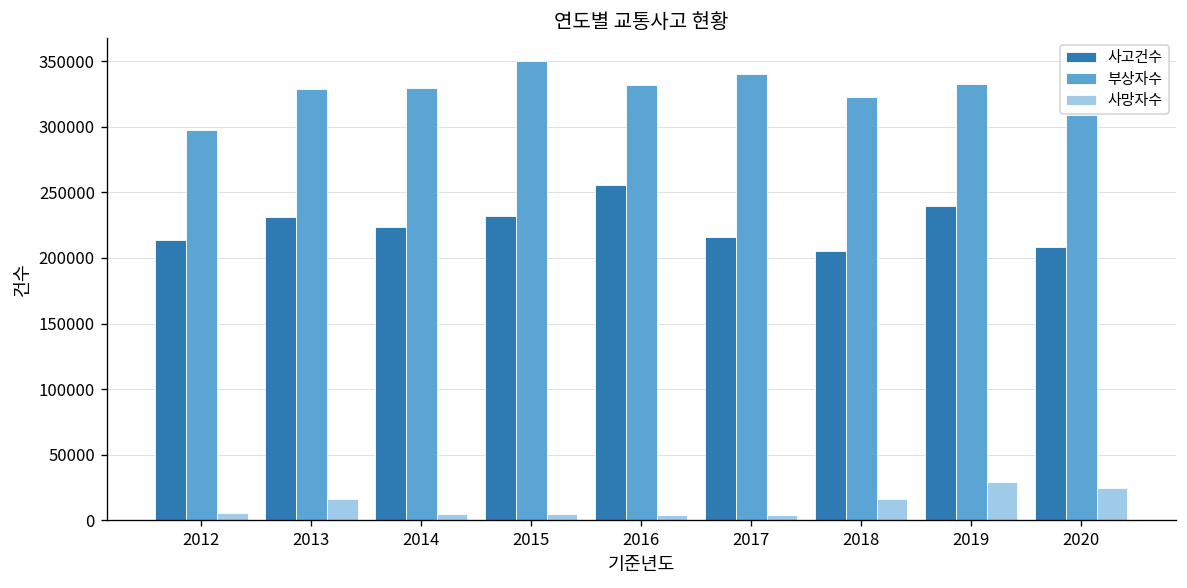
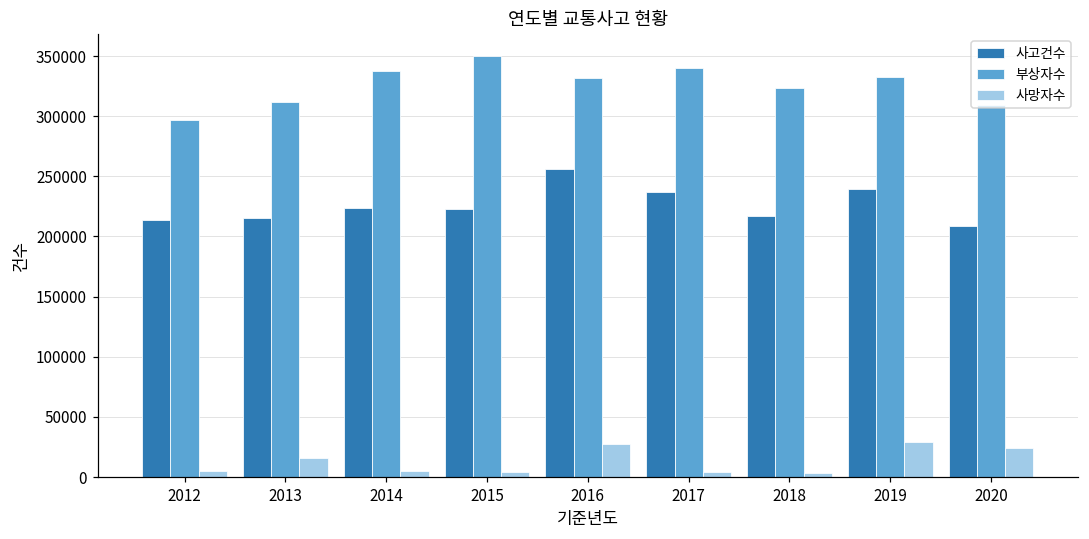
사고건수, 2013: 231000 -> 215000
부상자수, 2013: 329000 -> 312000
부상자수, 2014: 329000 -> 337000
사고건수, 2015: 232000 -> 223000
사망자수, 2016: 4000 -> 27000
사고건수, 2017: 216000 -> 237000
사고건수, 2018: 205000 -> 217000
사망자수, 2018: 17000 -> 4000
